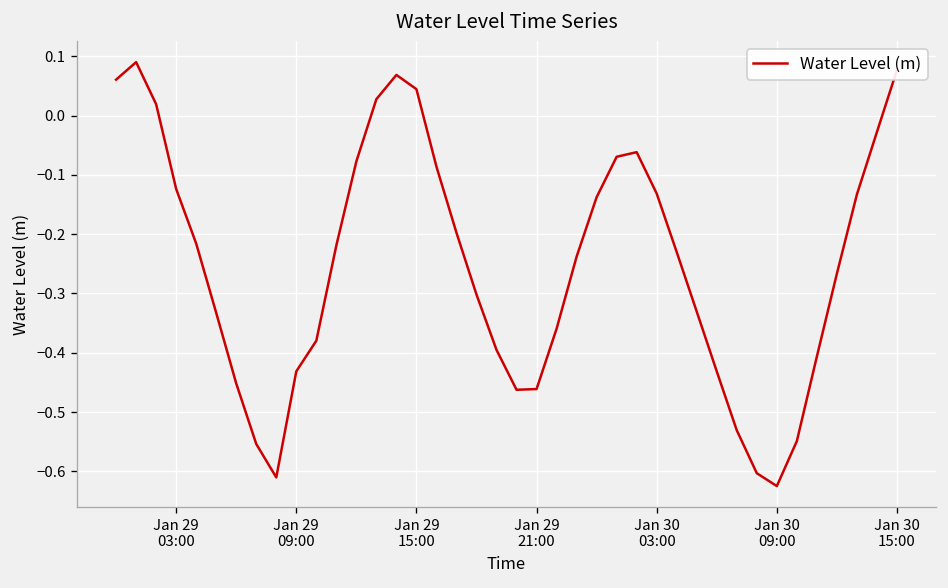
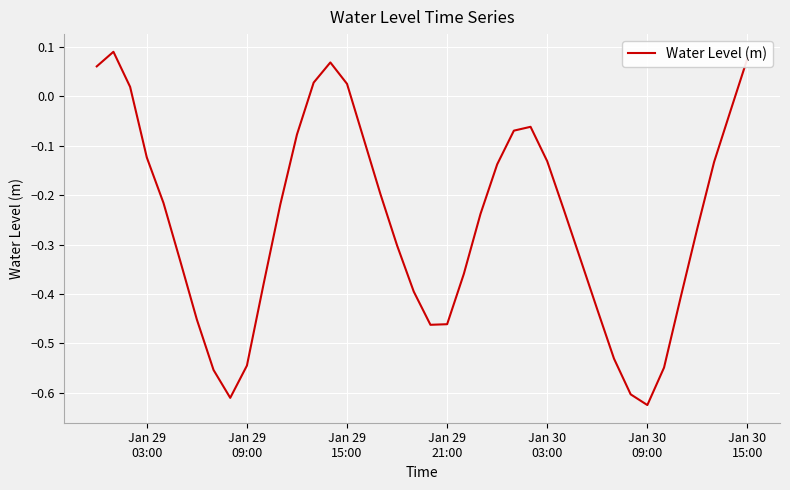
Jan 29 09:00: -0.43 -> -0.54
Jan 29 15:00: 0.04 -> 0.03
